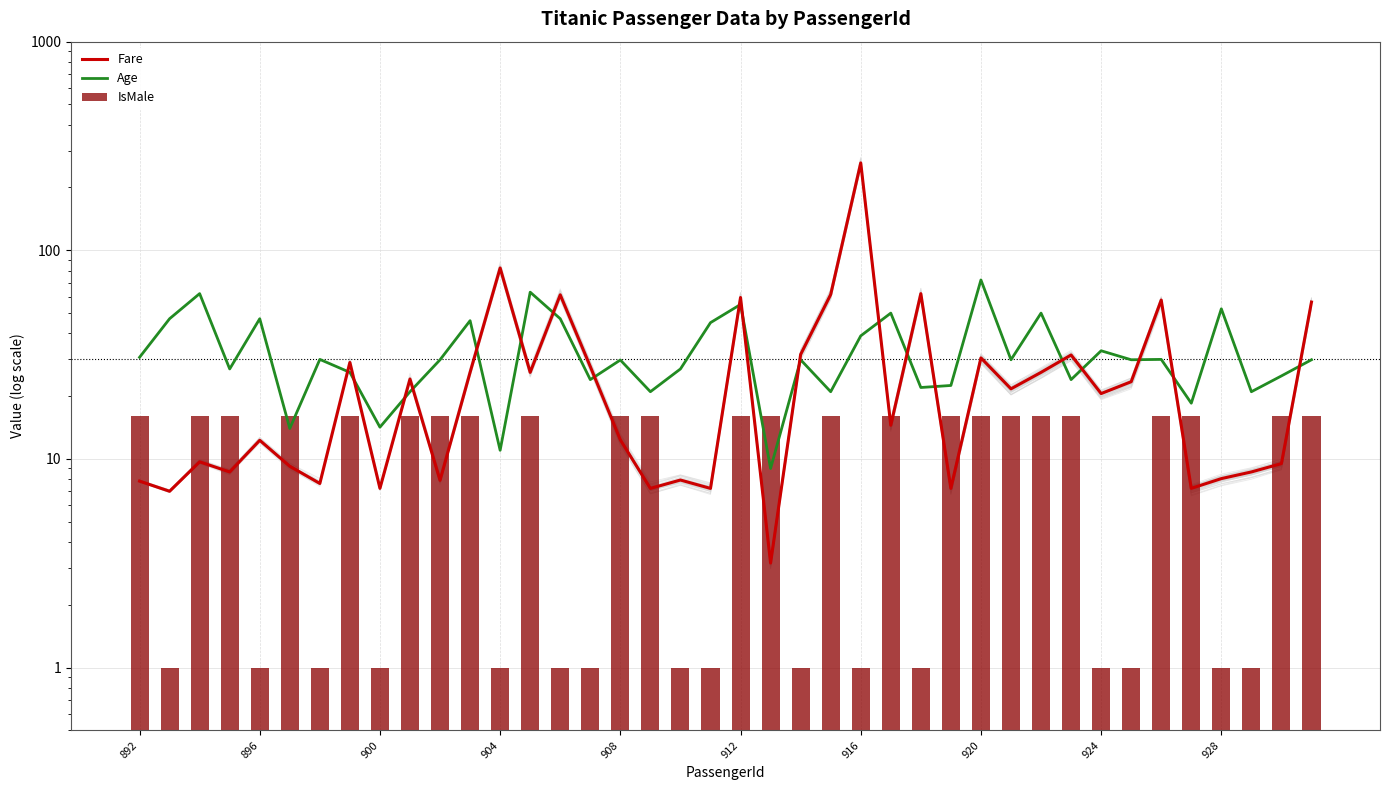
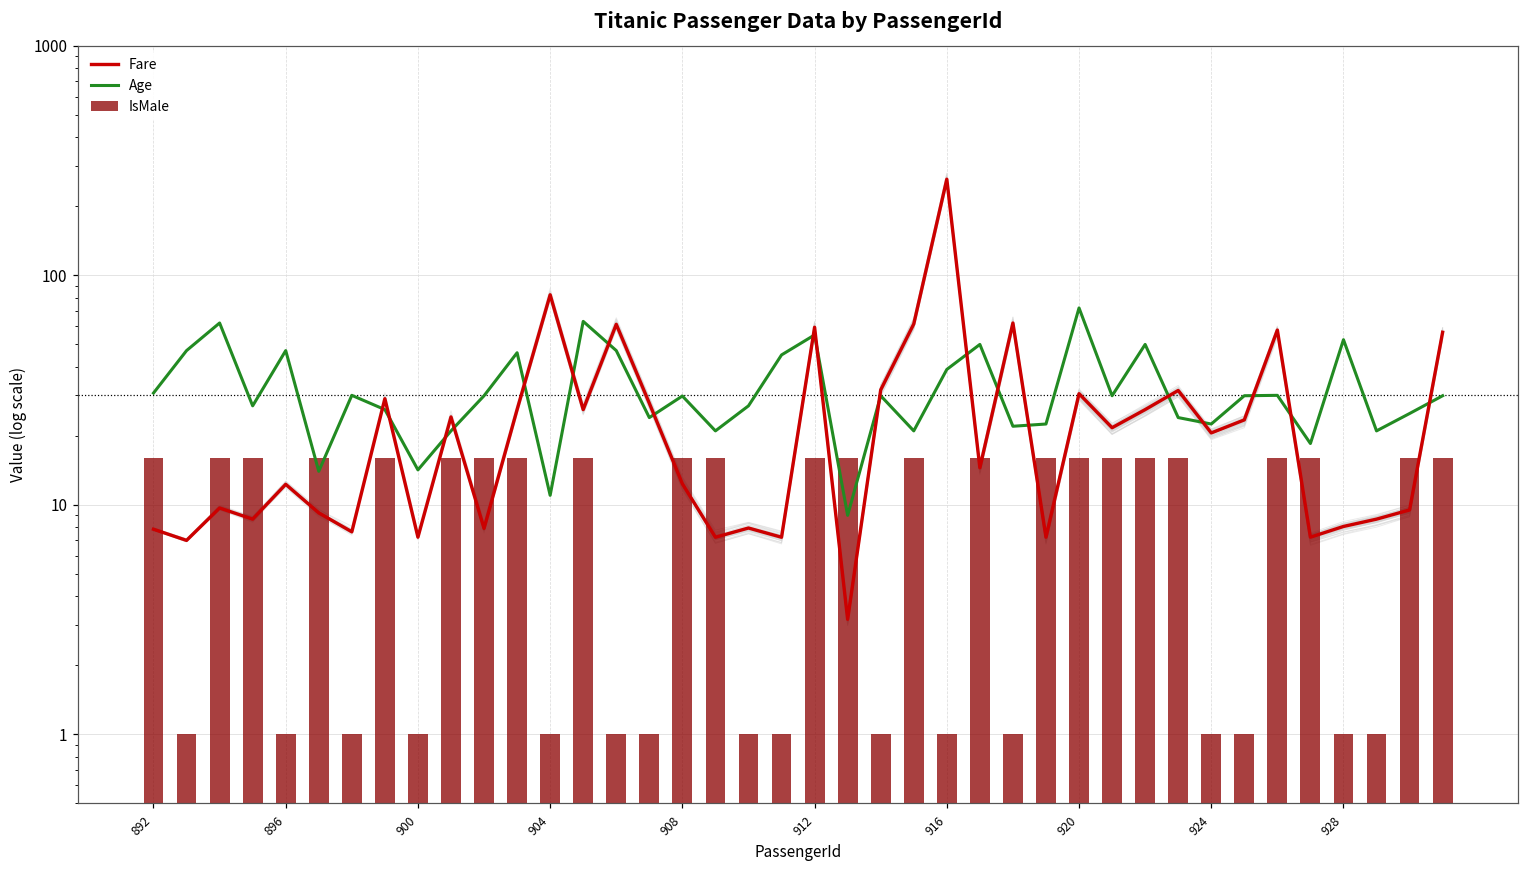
Age, 924: 33 -> 23
